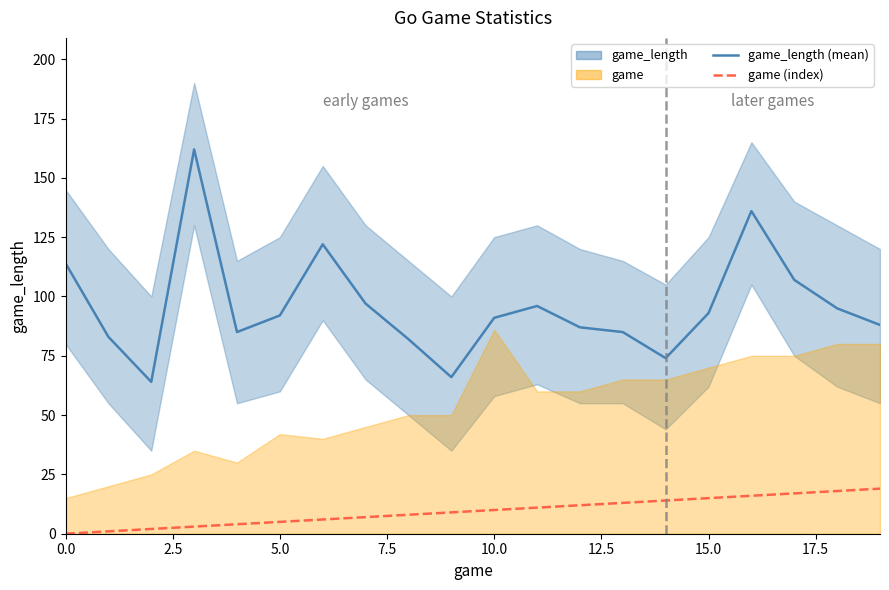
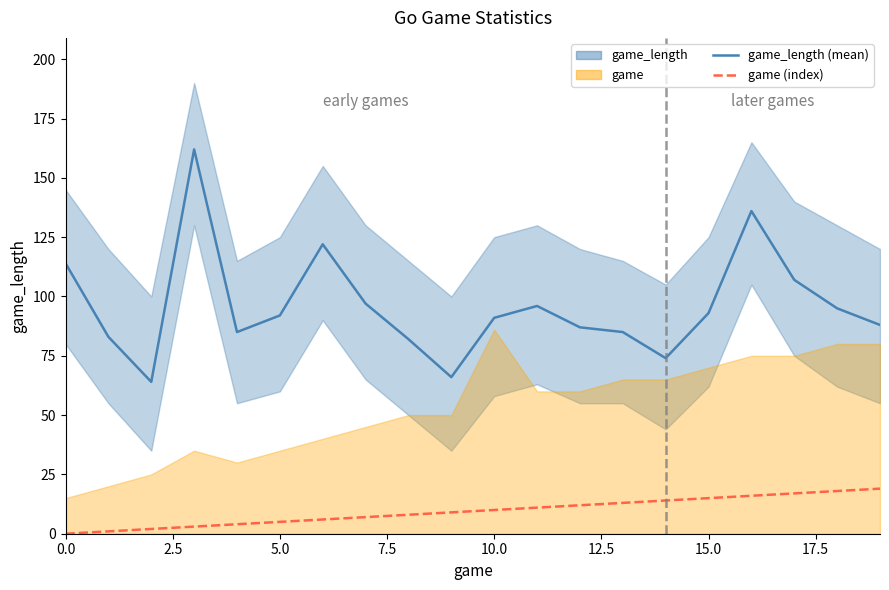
game, 5.0: 42 -> 35
